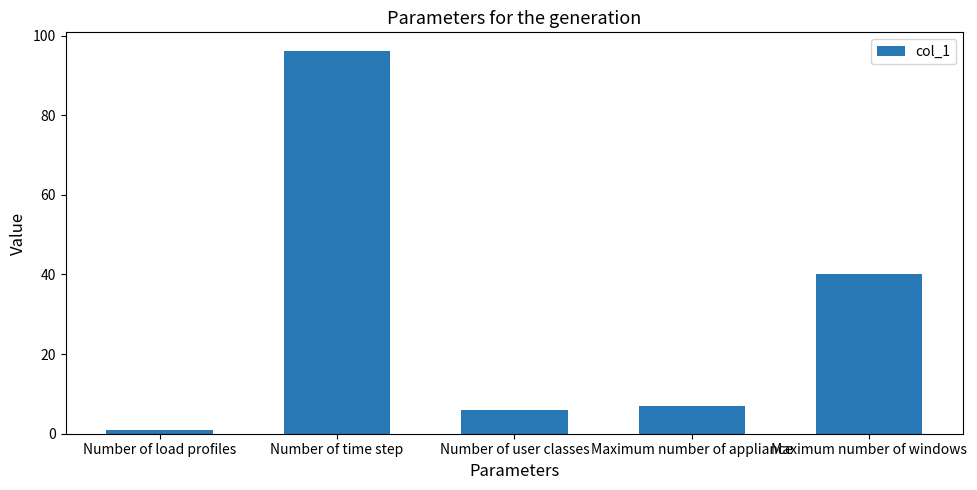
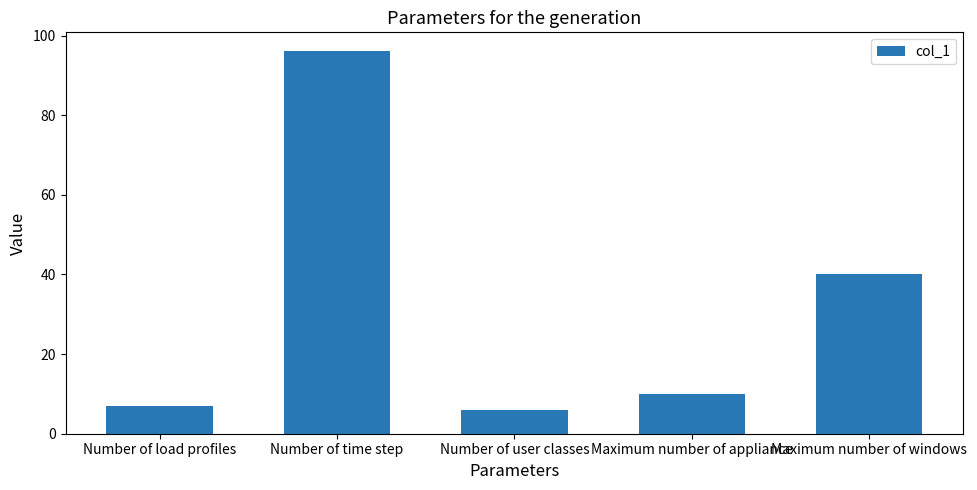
Number of load profiles: 1 -> 7
Maximum number of appliance: 7 -> 10
